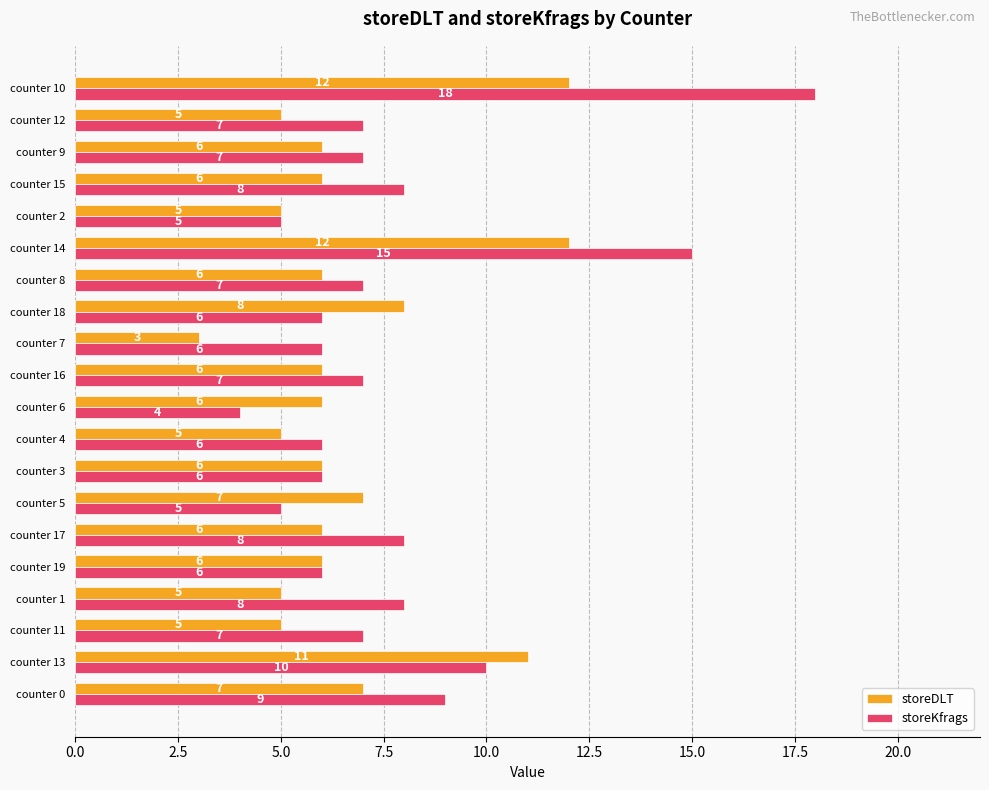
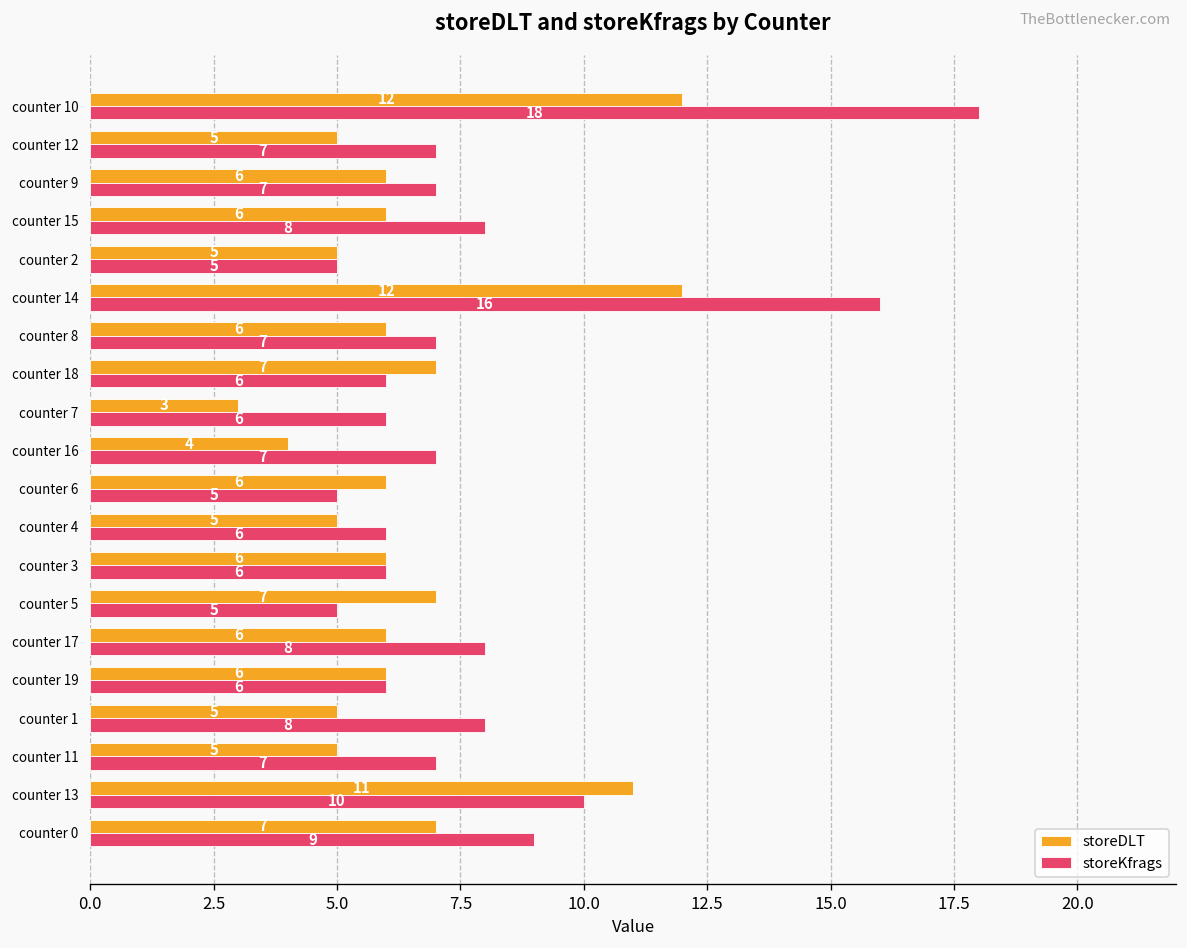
storeKfrags, counter 14: 15 -> 16
storeDLT, counter 18: 8 -> 7
storeDLT, counter 16: 6 -> 4
storeKfrags, counter 6: 4 -> 5
